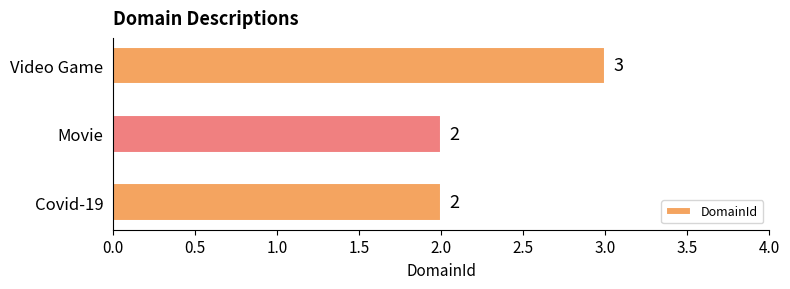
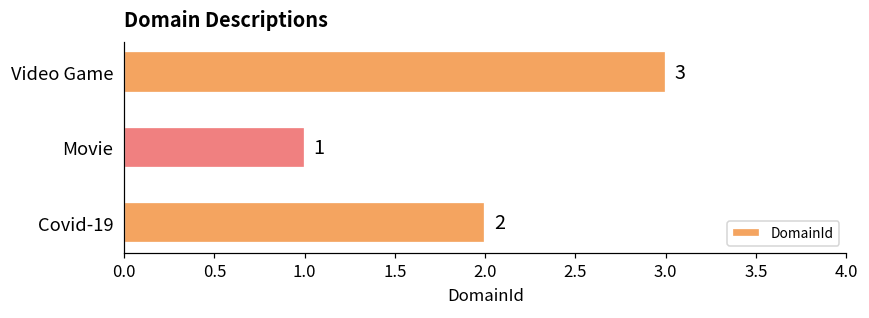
Movie: 2 -> 1
